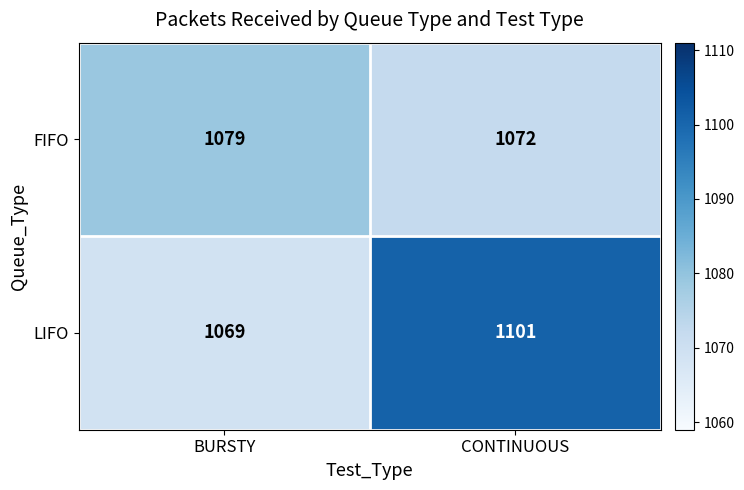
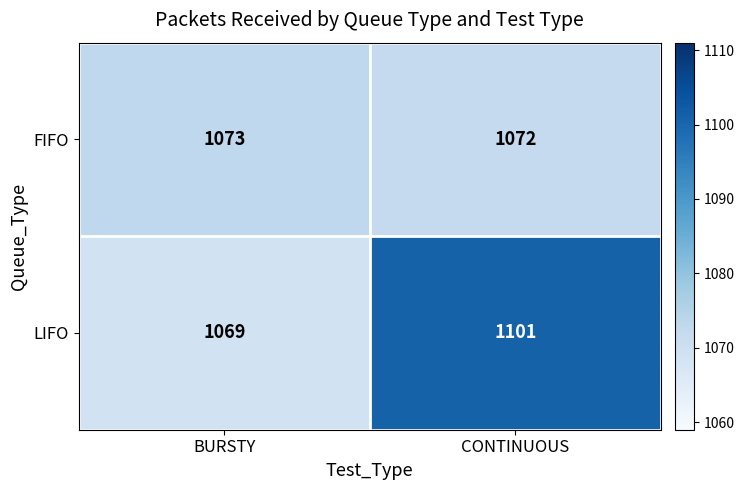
FIFO, BURSTY: 1079 -> 1073
